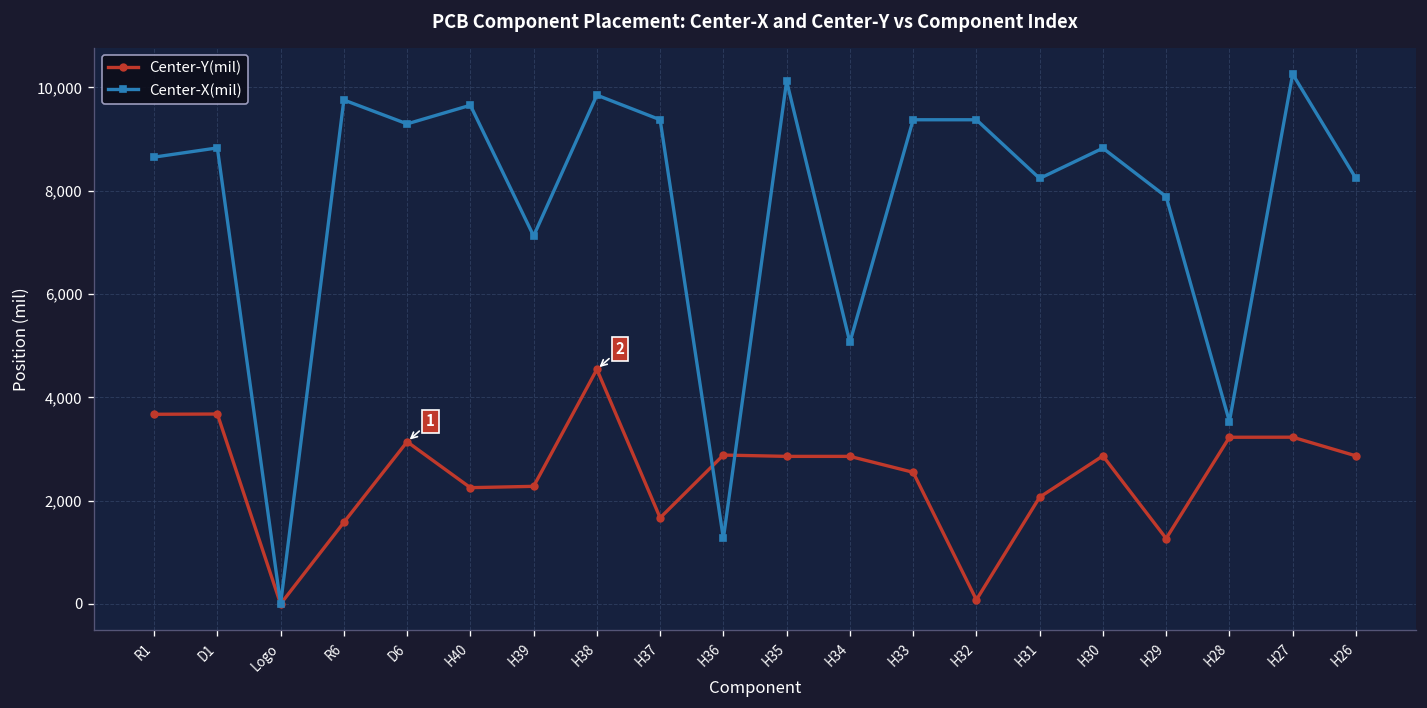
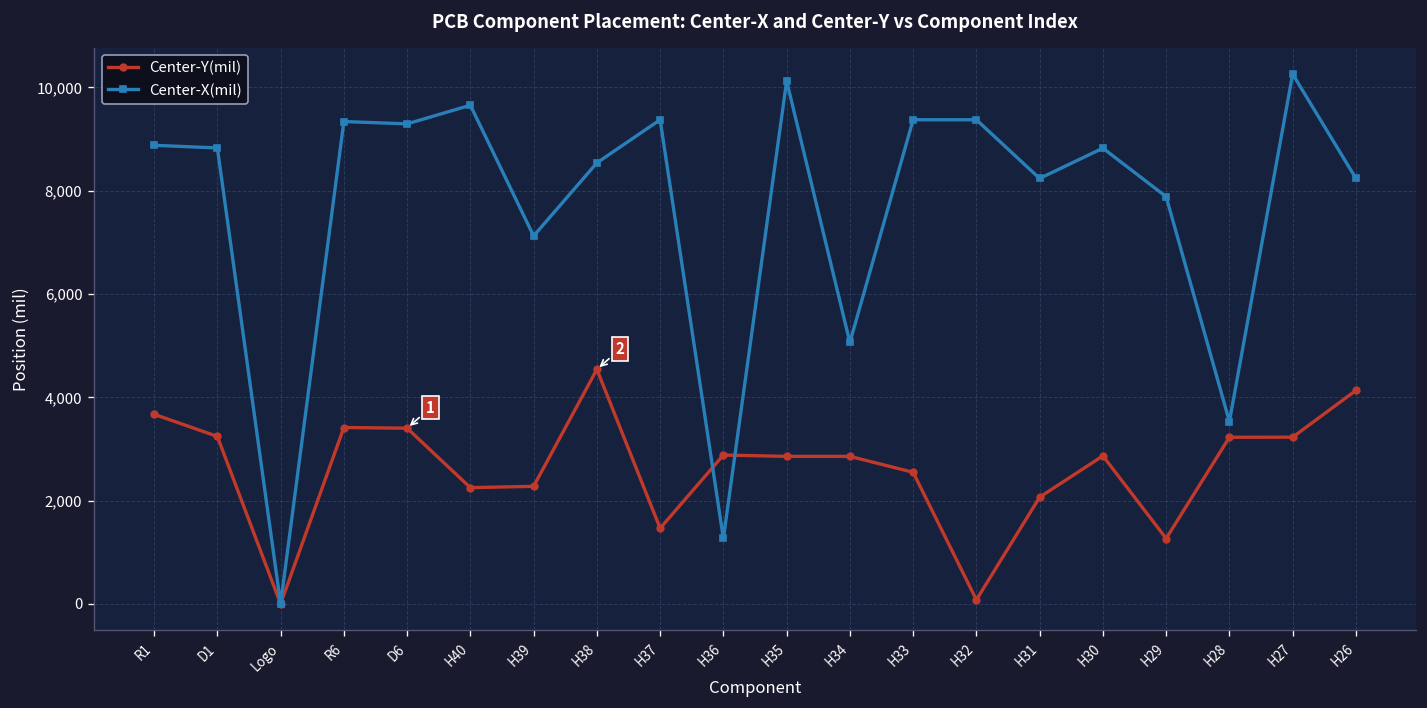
Center-X(mil), R1: 8,700 -> 8,900
Center-Y(mil), D1: 3,700 -> 3,200
Center-Y(mil), R6: 1,600 -> 3,400
Center-X(mil), R6: 9,800 -> 9,300
Center-Y(mil), D6: 3,100 -> 3,400
Center-X(mil), H38: 9,900 -> 8,500
Center-Y(mil), H37: 1,700 -> 1,500
Center-Y(mil), H26: 2,900 -> 4,100
